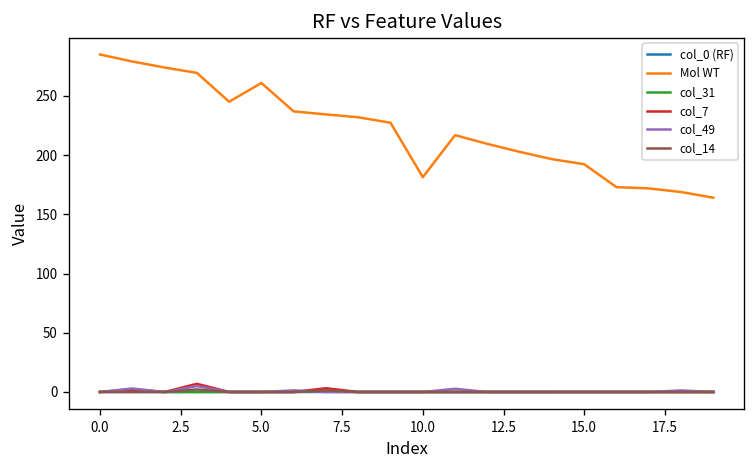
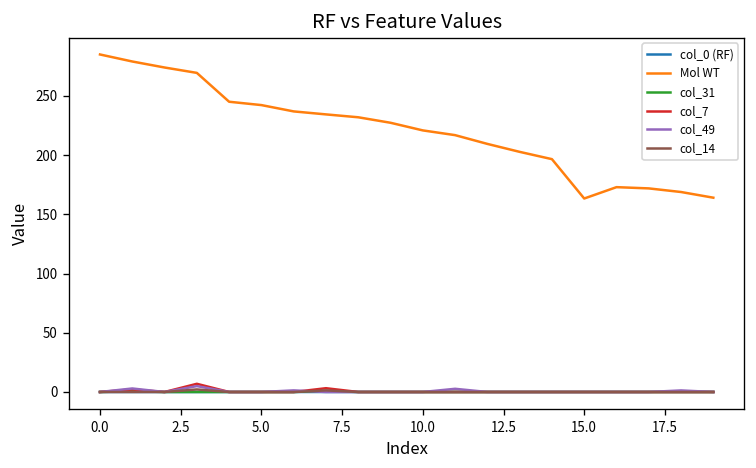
Mol WT, 5.0: 260 -> 240
Mol WT, 10.0: 180 -> 220
Mol WT, 15.0: 190 -> 160
